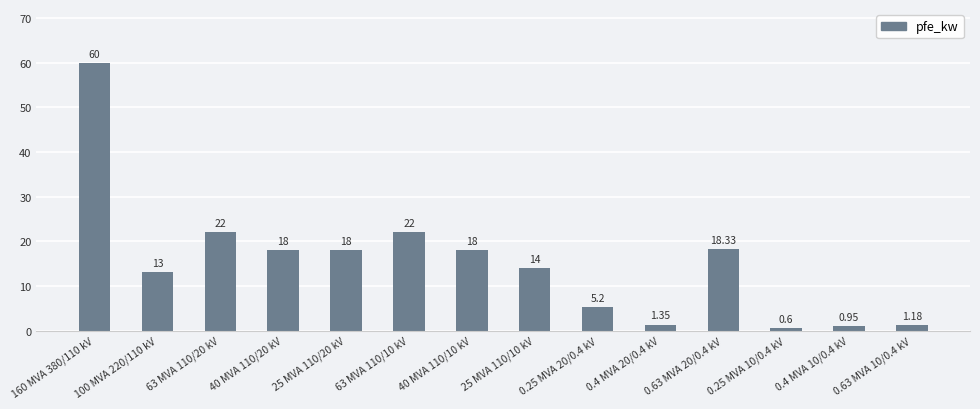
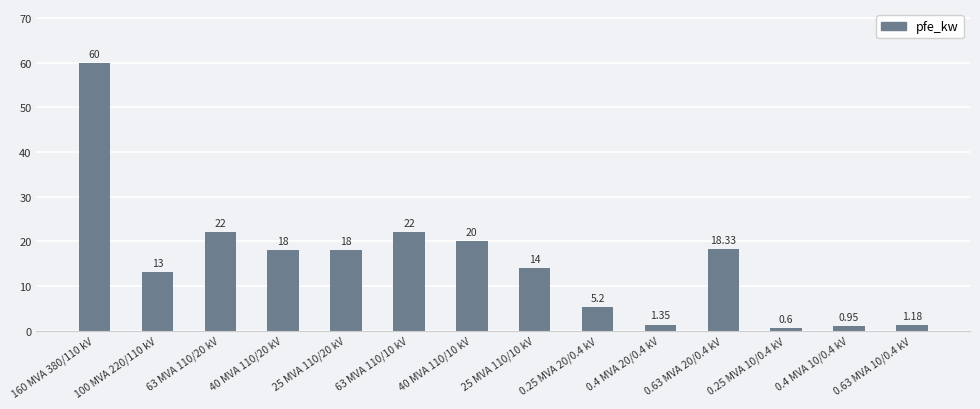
40 MVA 110/10 kV: 18 -> 20
